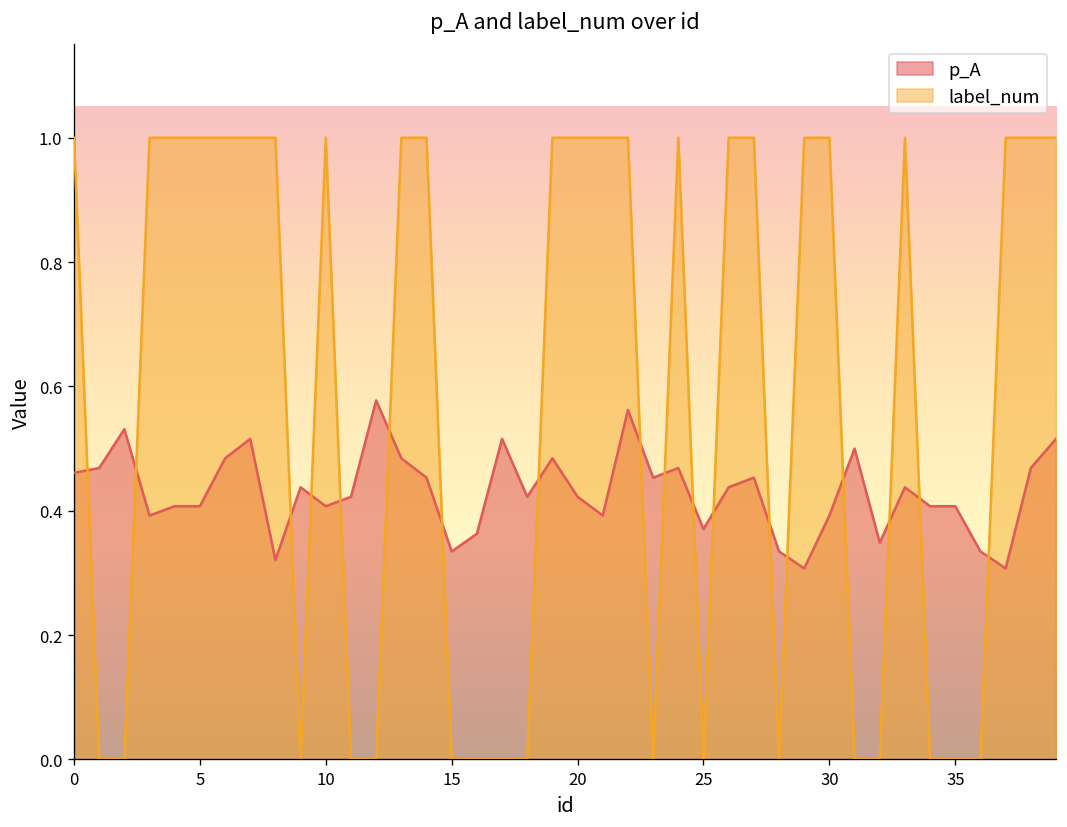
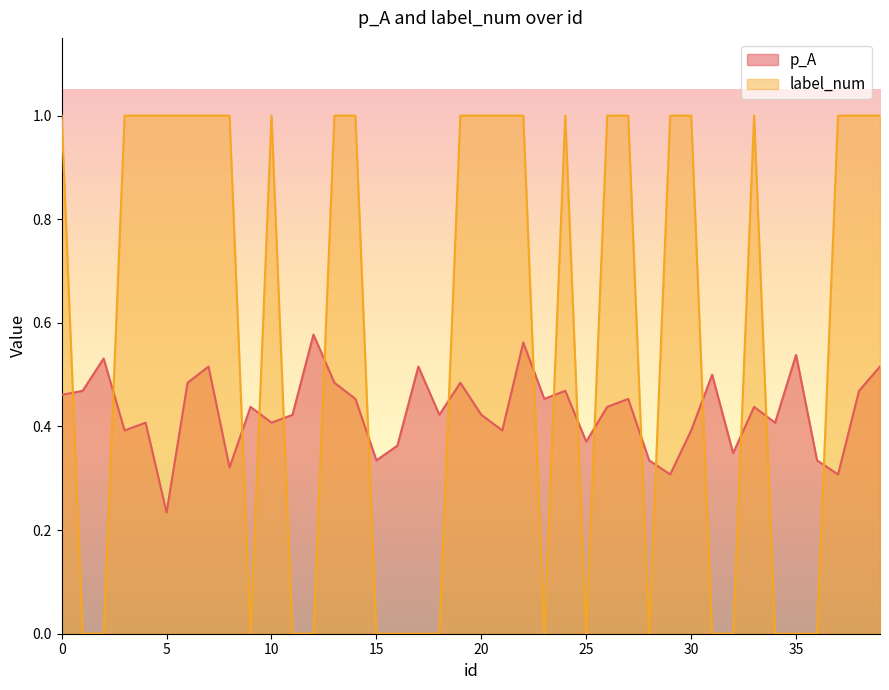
p_A, 5: 0.41 -> 0.23
p_A, 35: 0.41 -> 0.54
